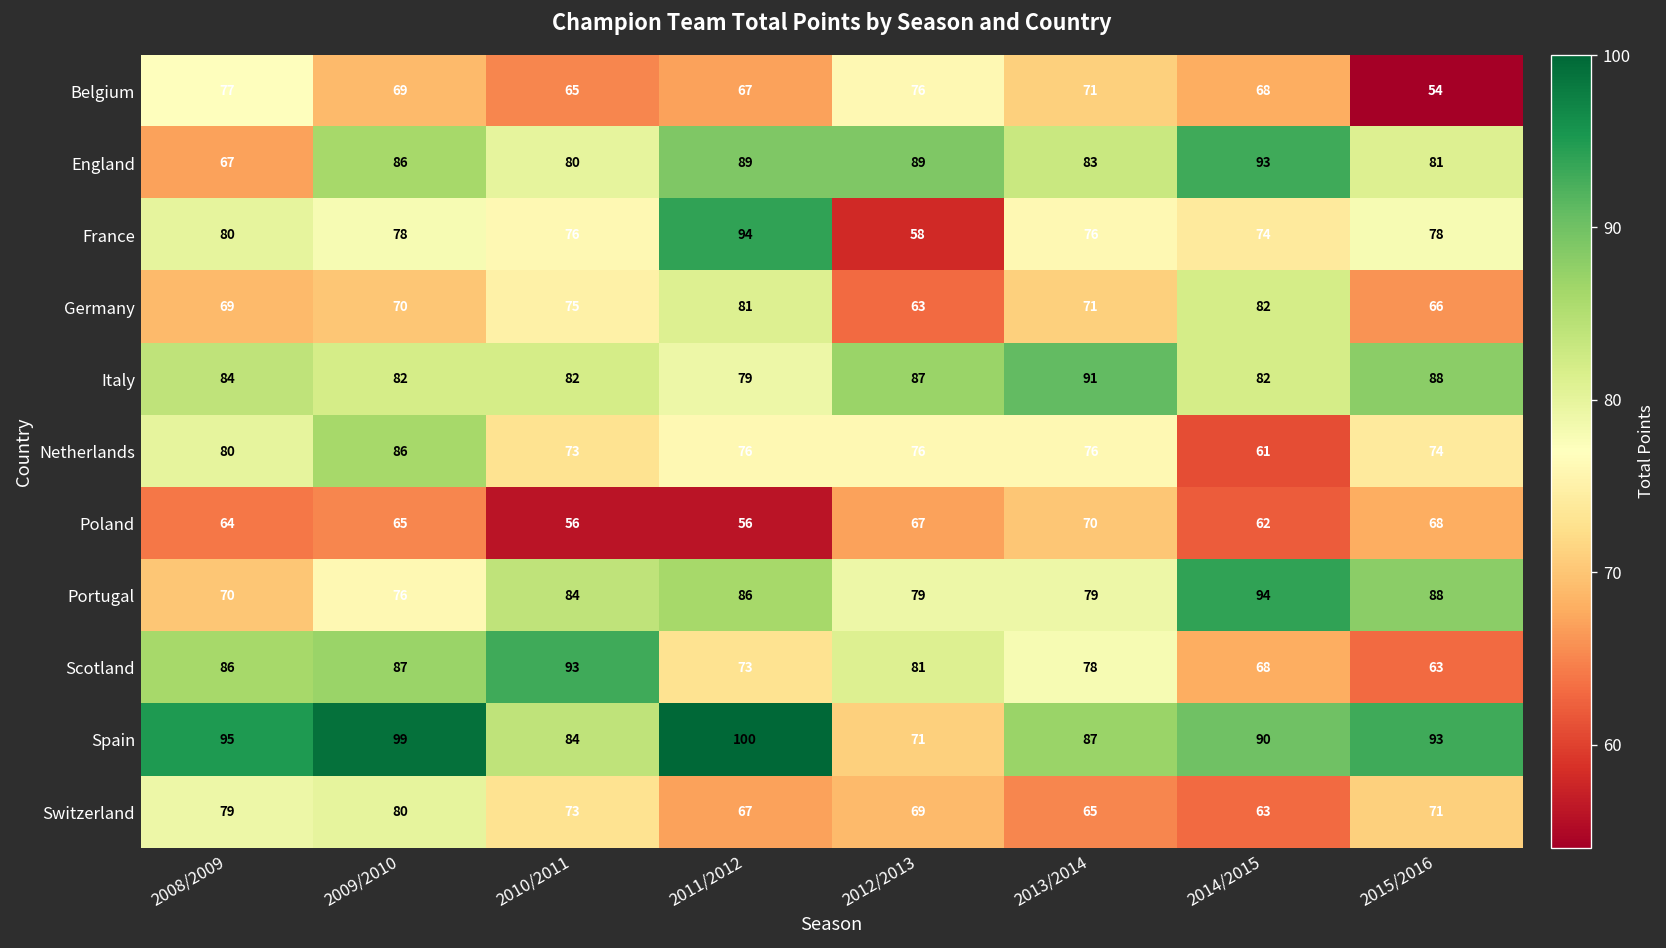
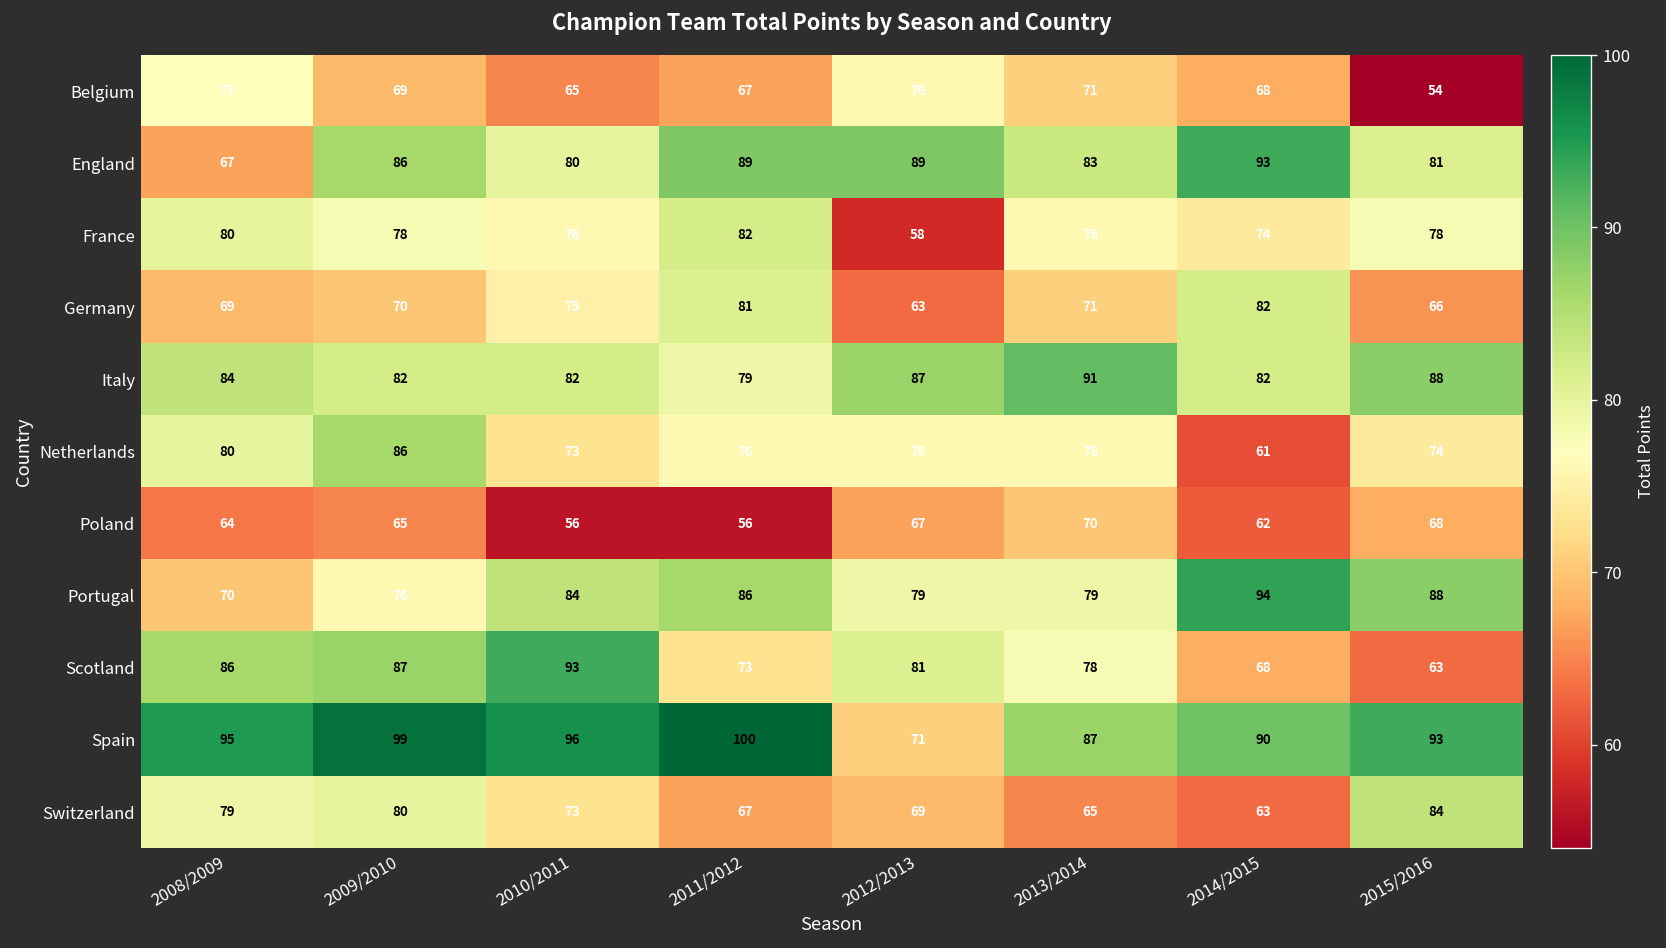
France, 2011/2012: 94 -> 82
Spain, 2010/2011: 84 -> 96
Switzerland, 2015/2016: 71 -> 84
